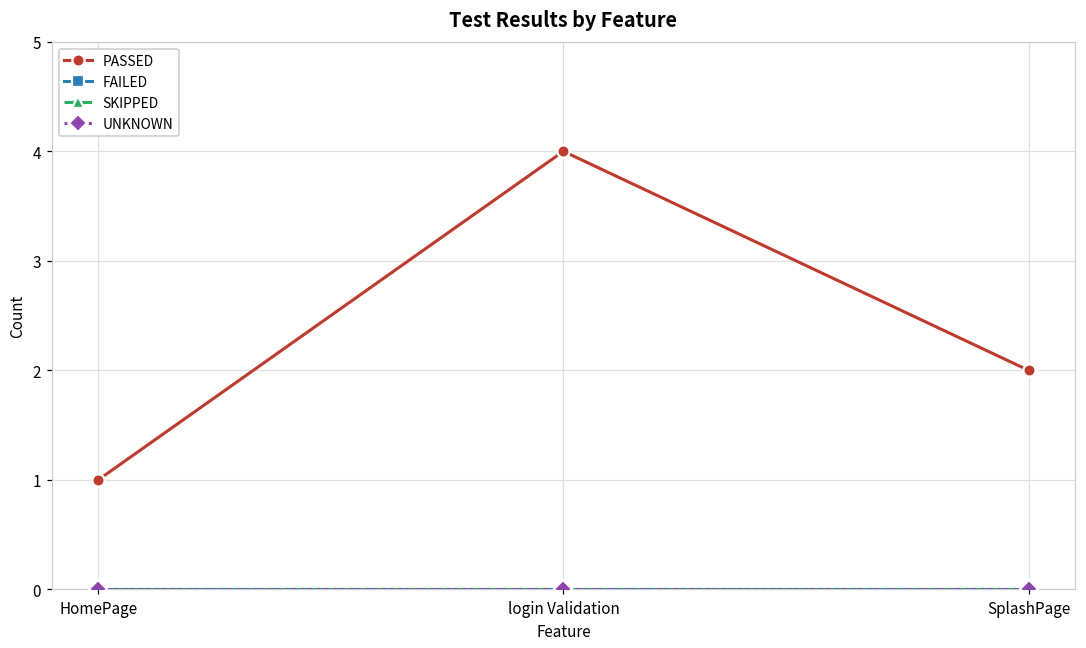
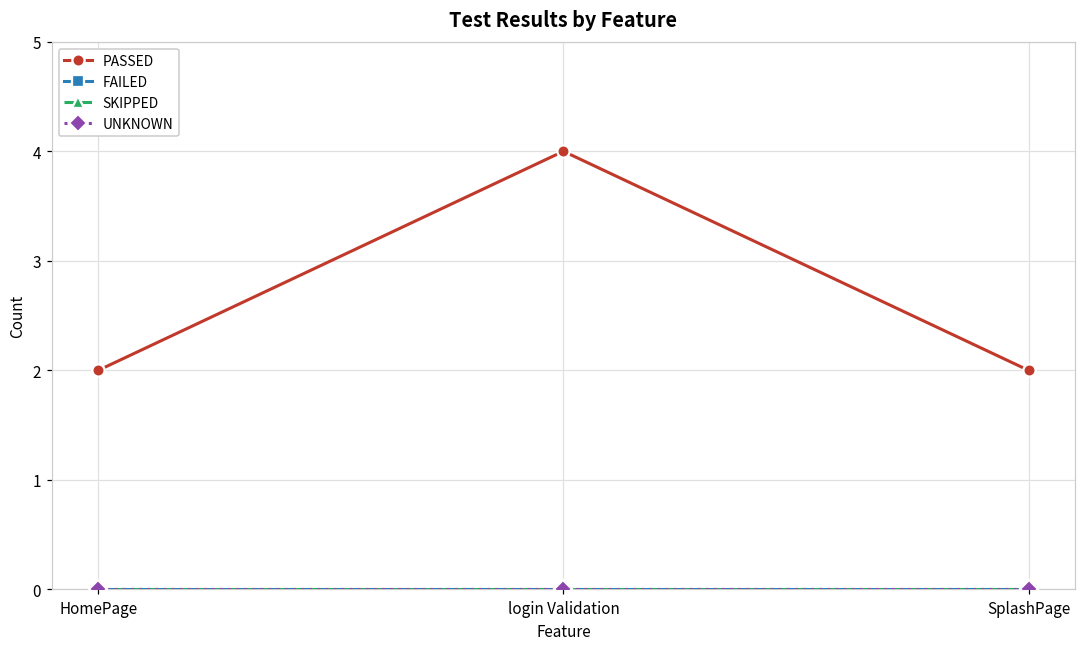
PASSED, HomePage: 1 -> 2
